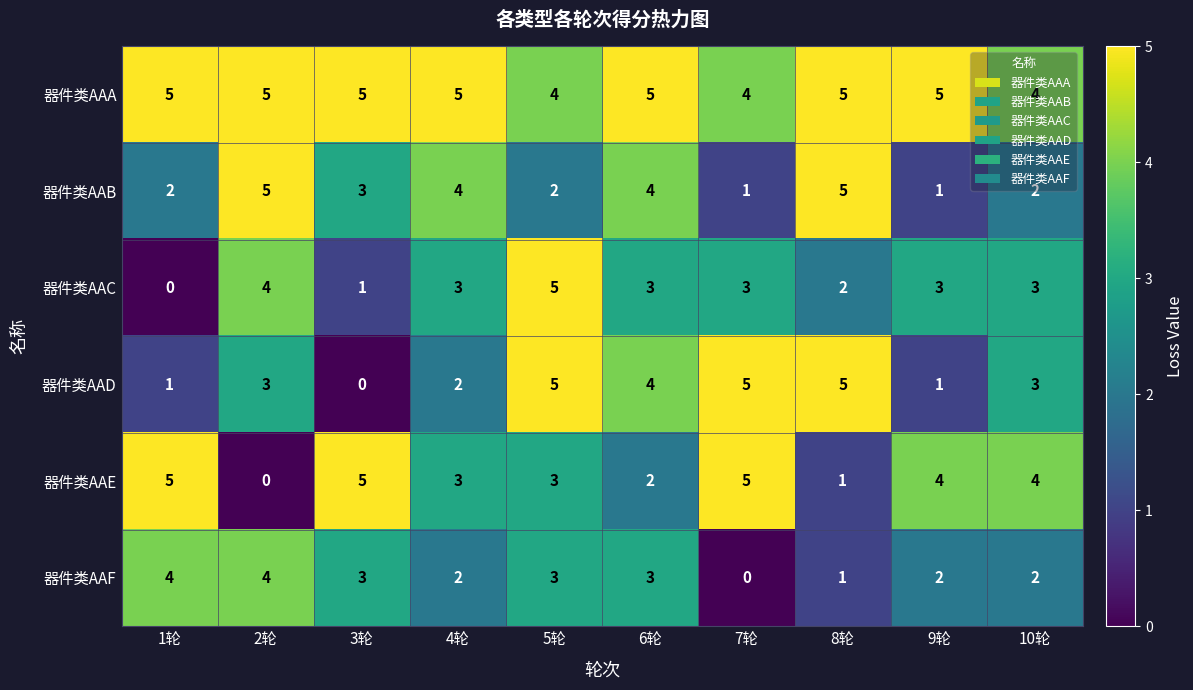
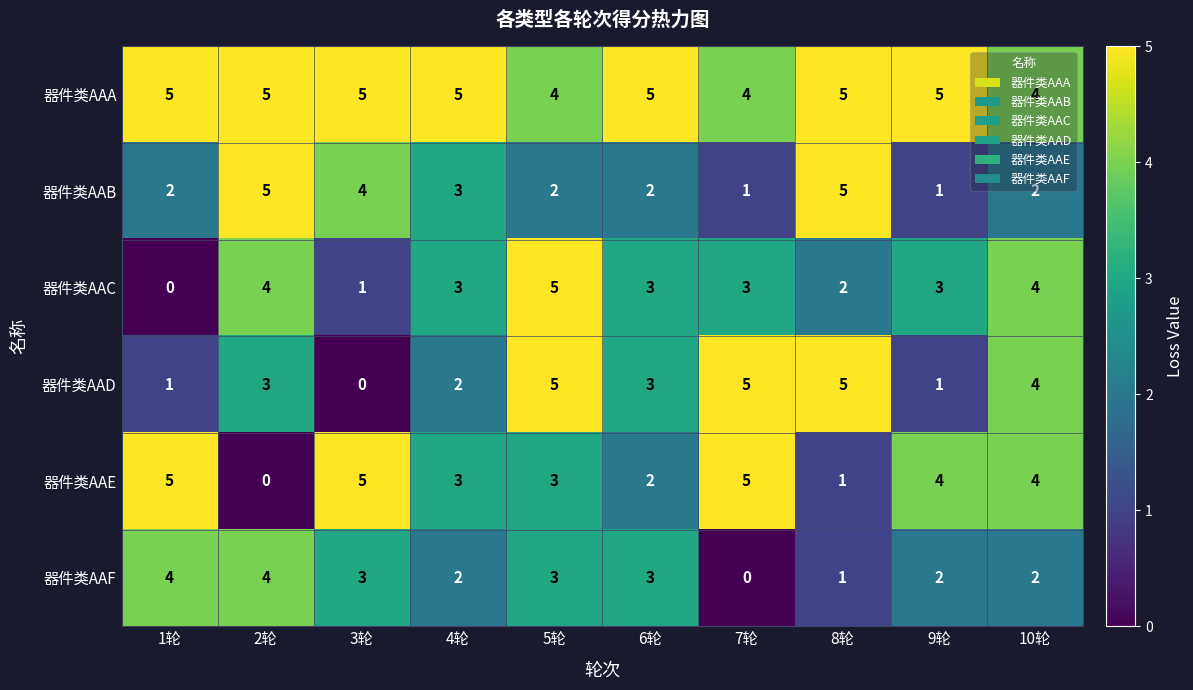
器件类AAB, 3轮: 3 -> 4
器件类AAB, 4轮: 4 -> 3
器件类AAB, 6轮: 4 -> 2
器件类AAC, 10轮: 3 -> 4
器件类AAD, 6轮: 4 -> 3
器件类AAD, 10轮: 3 -> 4
